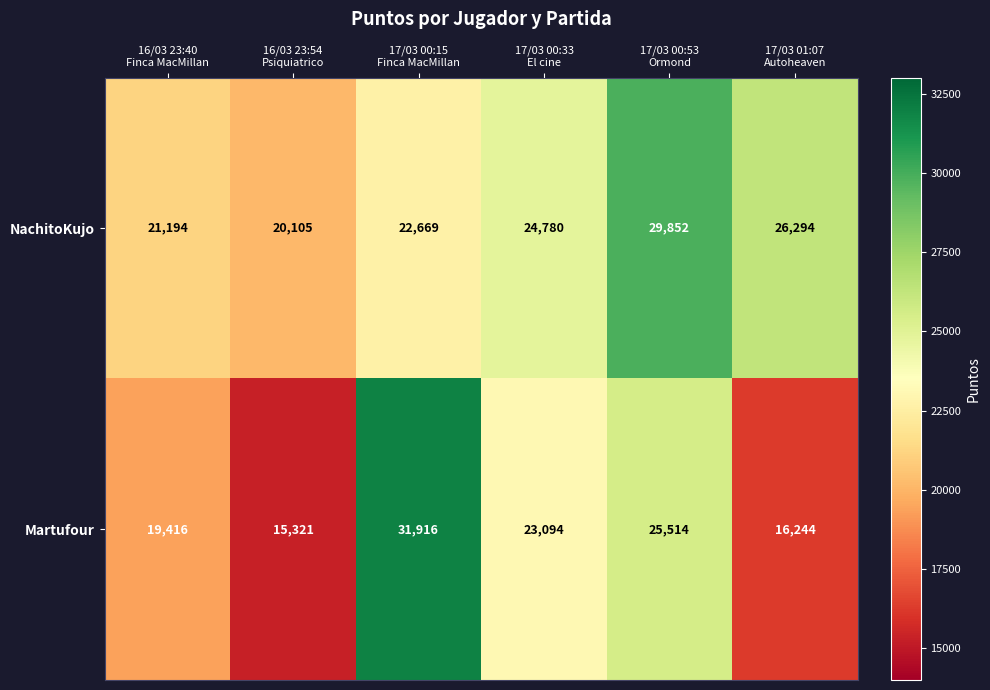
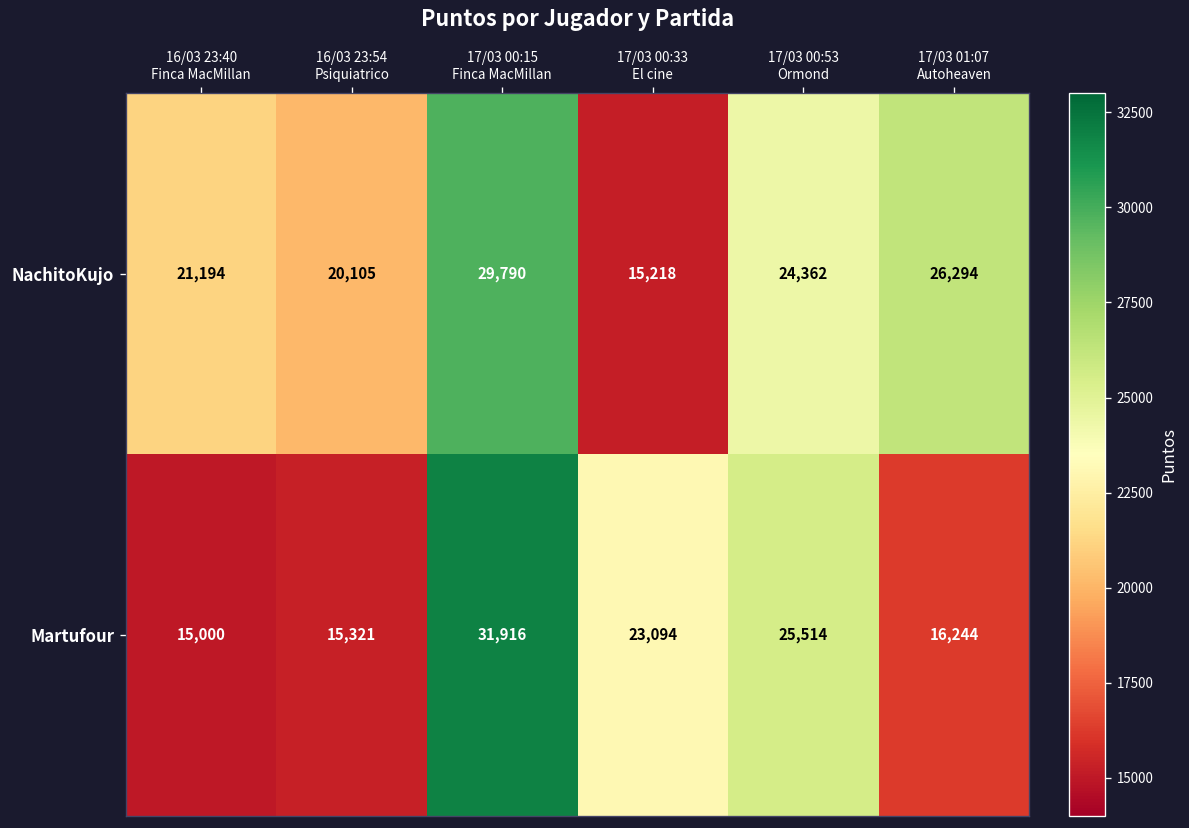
NachitoKujo, 17/03 00:15 Finca MacMillan: 22,669 -> 29,790
NachitoKujo, 17/03 00:33 El cine: 24,780 -> 15,218
NachitoKujo, 17/03 00:53 Ormond: 29,852 -> 24,362
Martufour, 16/03 23:40 Finca MacMillan: 19,416 -> 15,000
